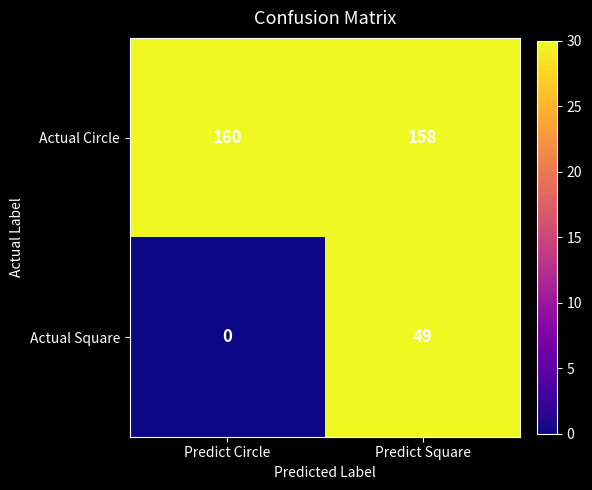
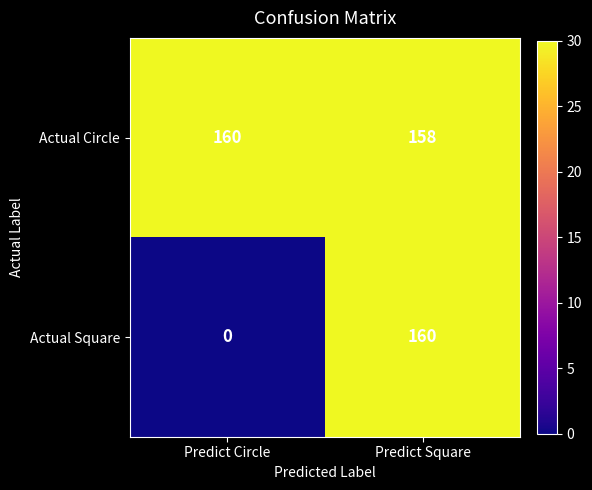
Actual Square, Predict Square: 49 -> 160
